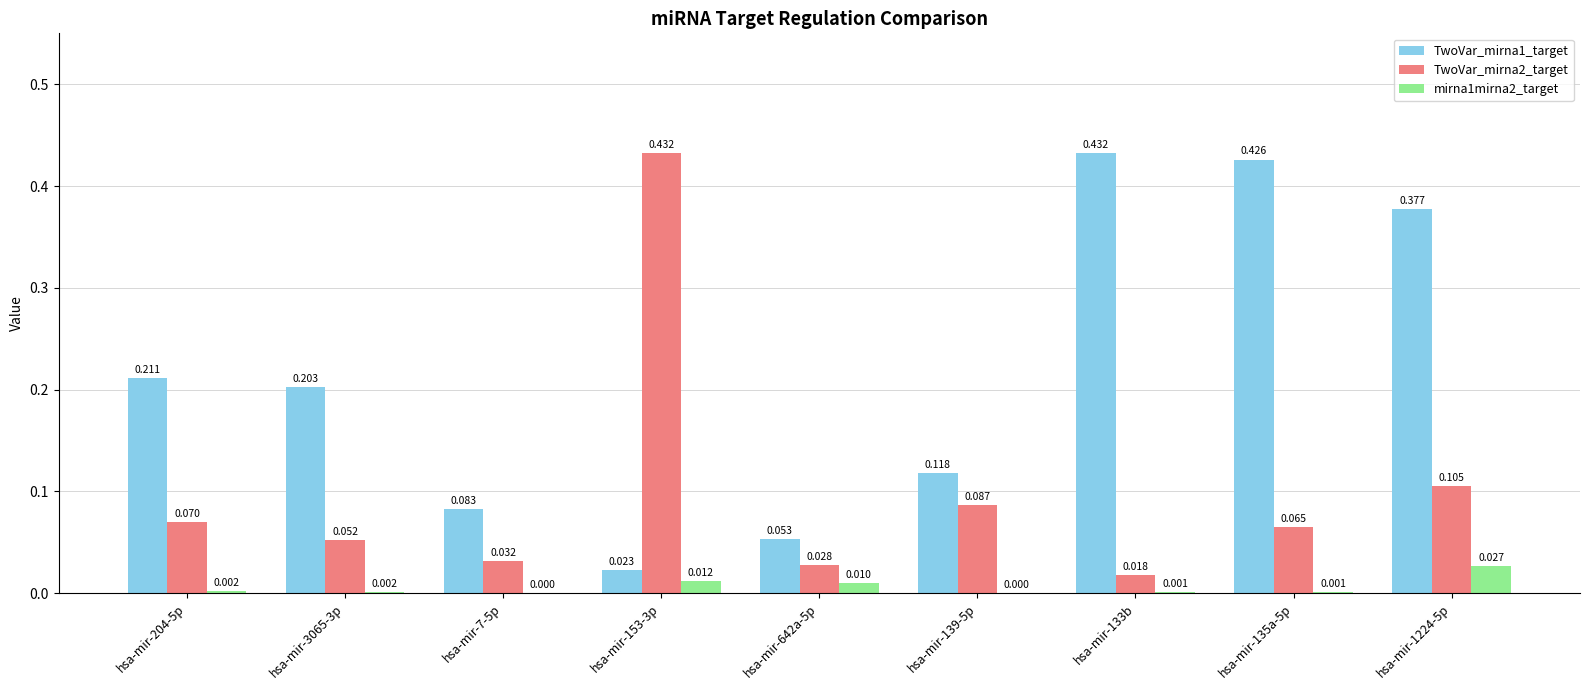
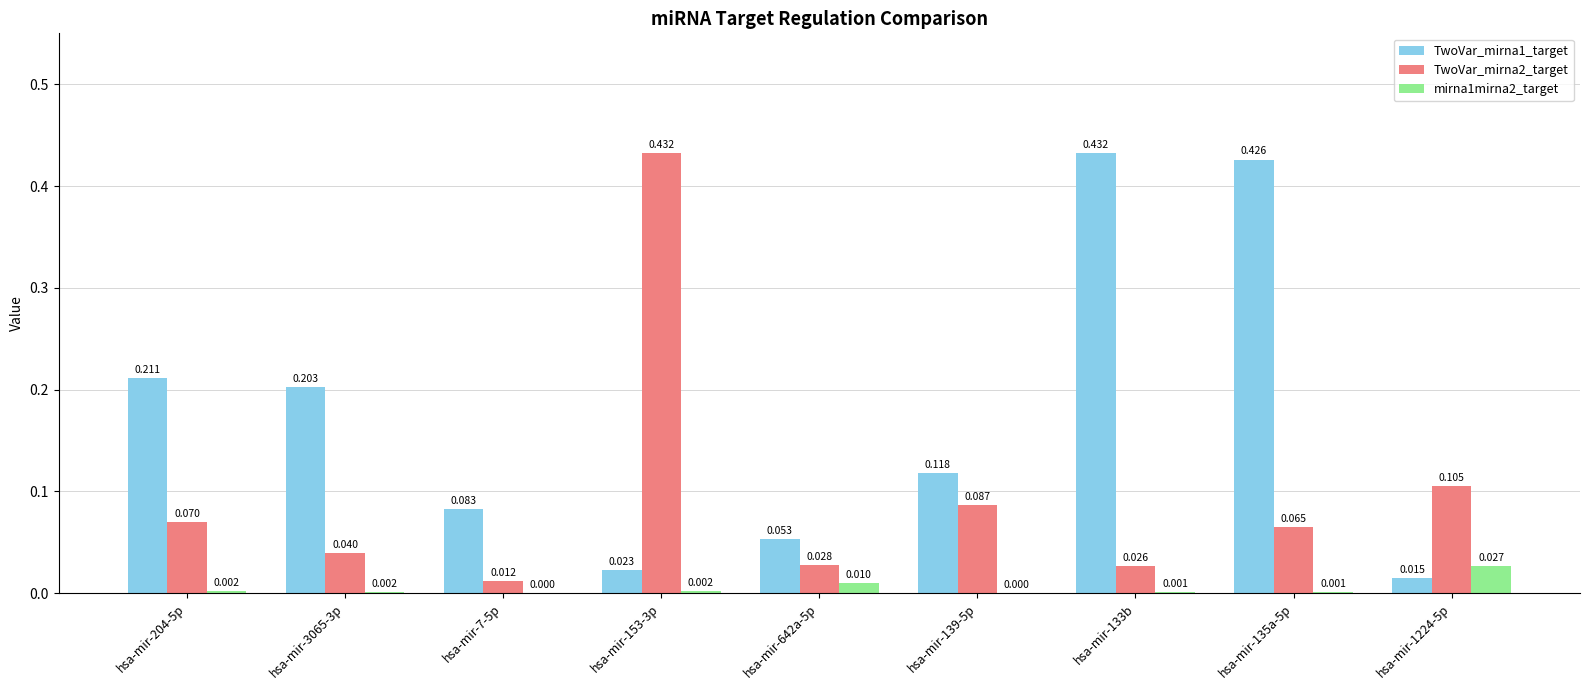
TwoVar_mirna2_target, hsa-mir-3065-3p: 0.052 -> 0.040
TwoVar_mirna2_target, hsa-mir-7-5p: 0.032 -> 0.012
mirna1mirna2_target, hsa-mir-153-3p: 0.012 -> 0.002
TwoVar_mirna2_target, hsa-mir-133b: 0.018 -> 0.026
TwoVar_mirna1_target, hsa-mir-1224-5p: 0.377 -> 0.015
